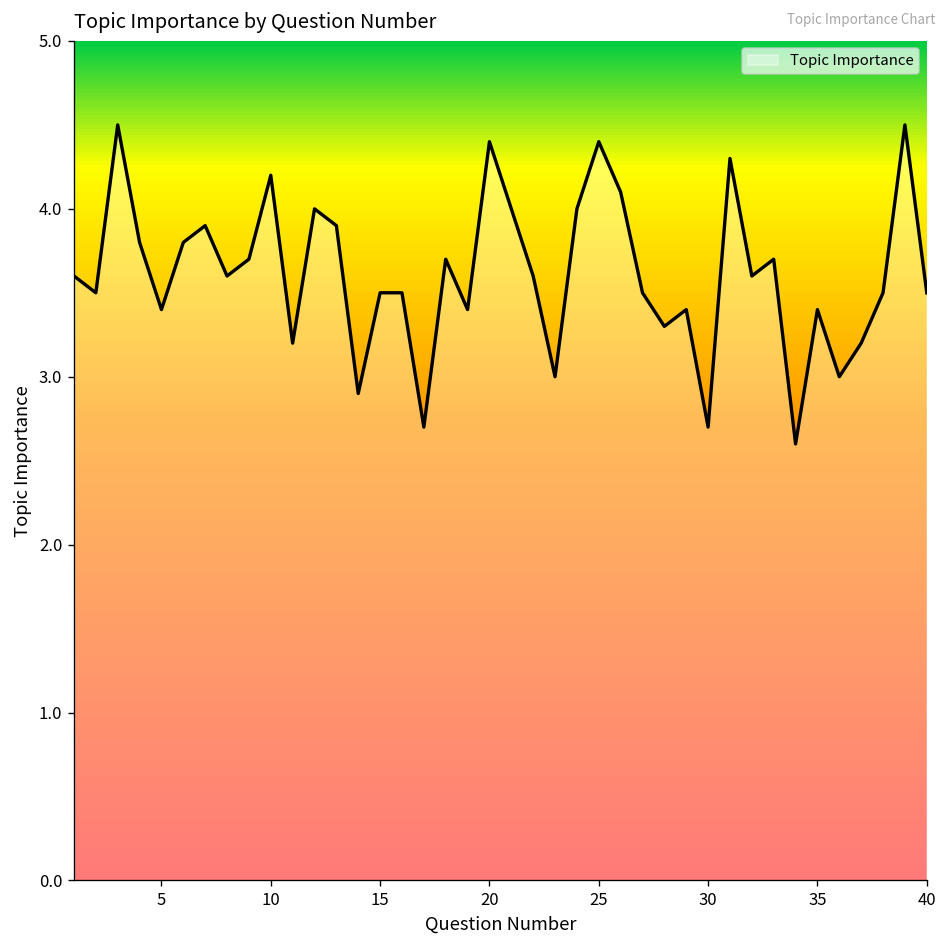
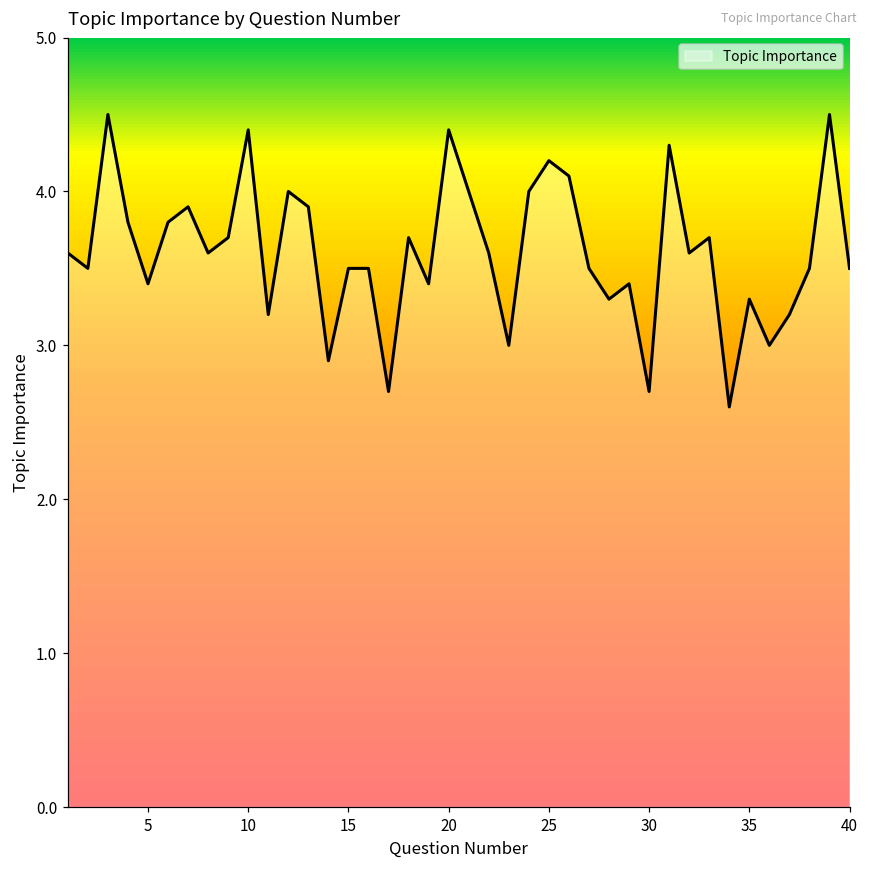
10: 4.2 -> 4.4
25: 4.4 -> 4.2
35: 3.4 -> 3.3
